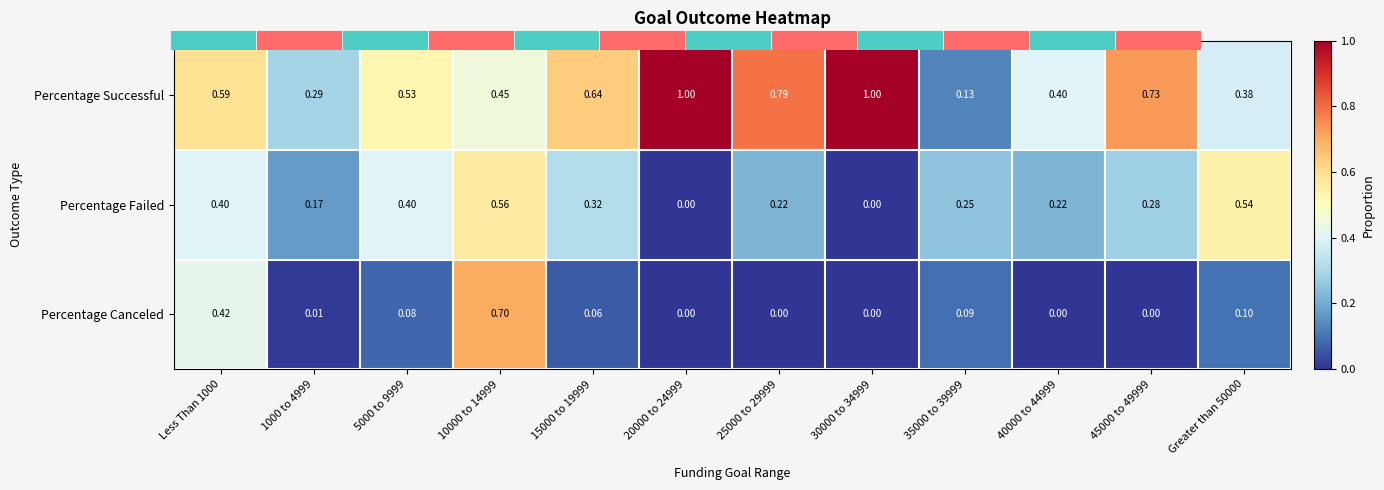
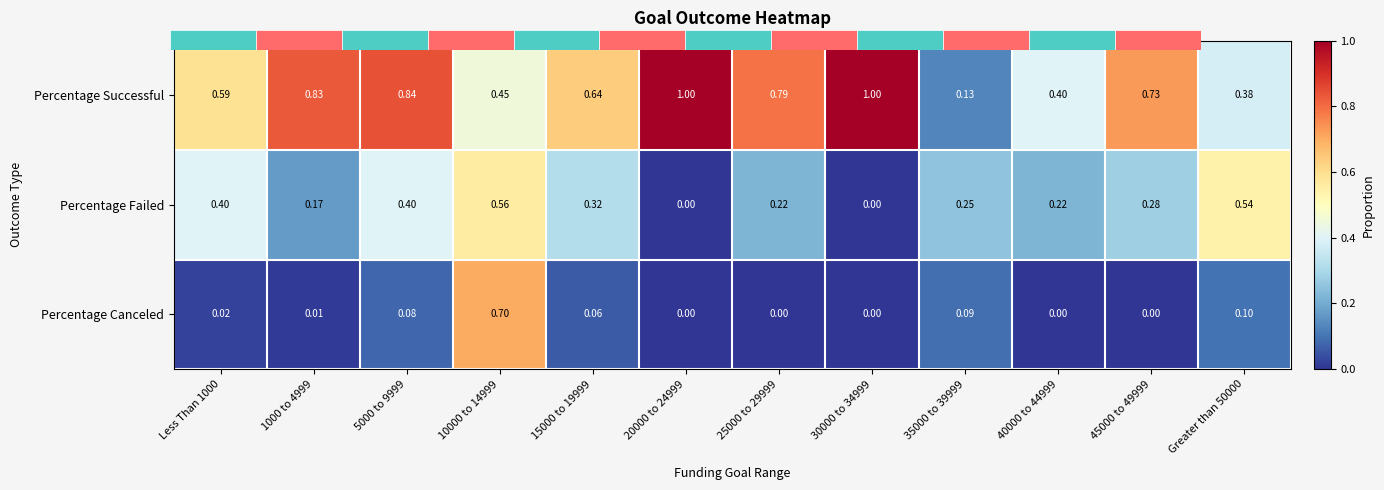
Goal Outcome Heatmap, Percentage Successful, 1000 to 4999: 0.29 -> 0.83
Goal Outcome Heatmap, Percentage Successful, 5000 to 9999: 0.53 -> 0.84
Goal Outcome Heatmap, Percentage Canceled, Less Than 1000: 0.42 -> 0.02
